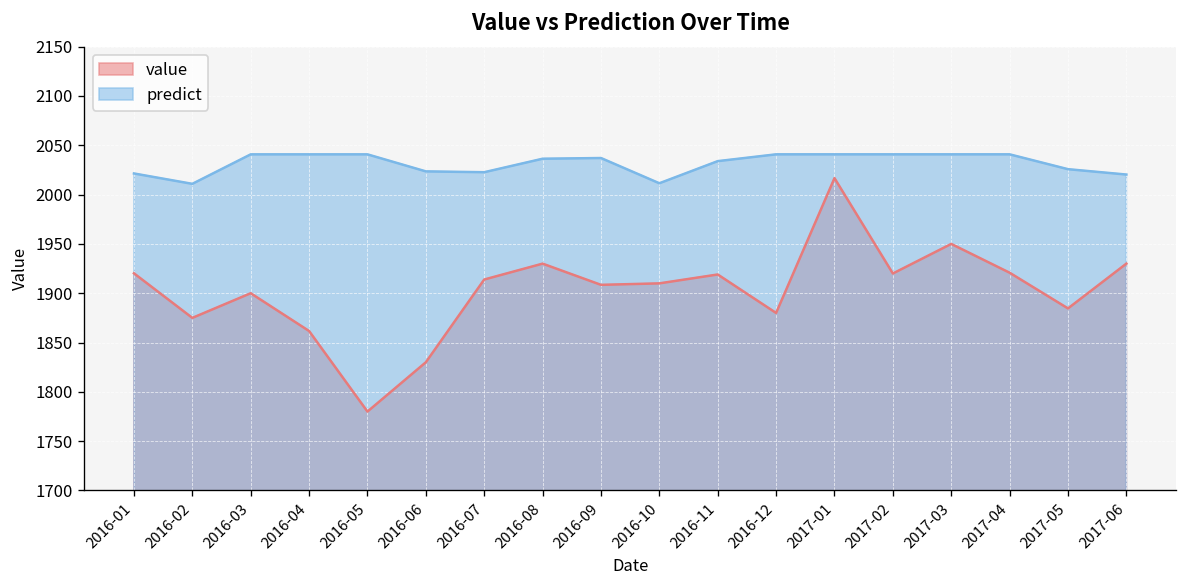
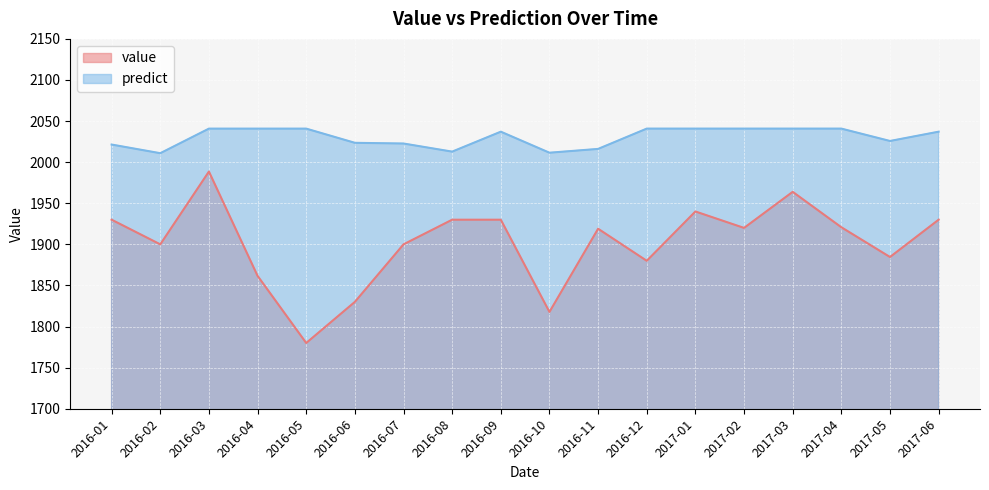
value, 2016-01: 1920 -> 1930
value, 2016-02: 1880 -> 1900
value, 2016-03: 1900 -> 1990
value, 2016-07: 1910 -> 1900
predict, 2016-08: 2040 -> 2010
value, 2016-09: 1910 -> 1930
value, 2016-10: 1910 -> 1820
predict, 2016-11: 2030 -> 2020
value, 2017-01: 2020 -> 1940
value, 2017-03: 1950 -> 1960
predict, 2017-06: 2020 -> 2040
